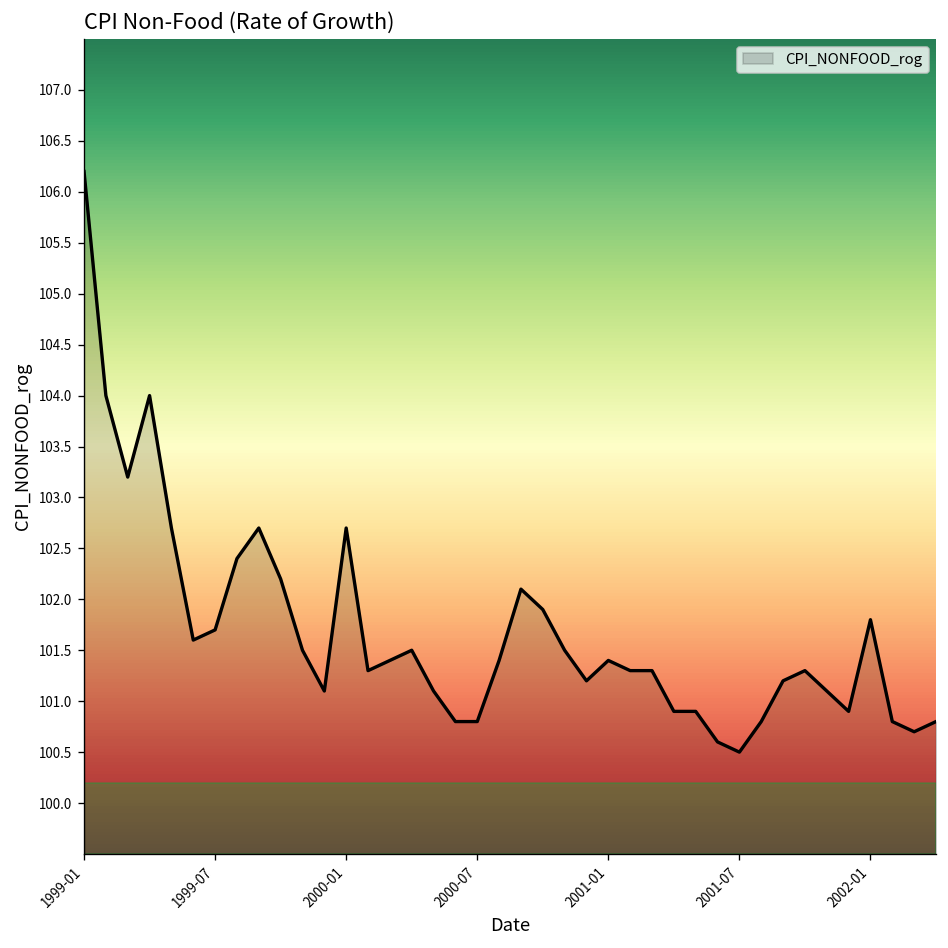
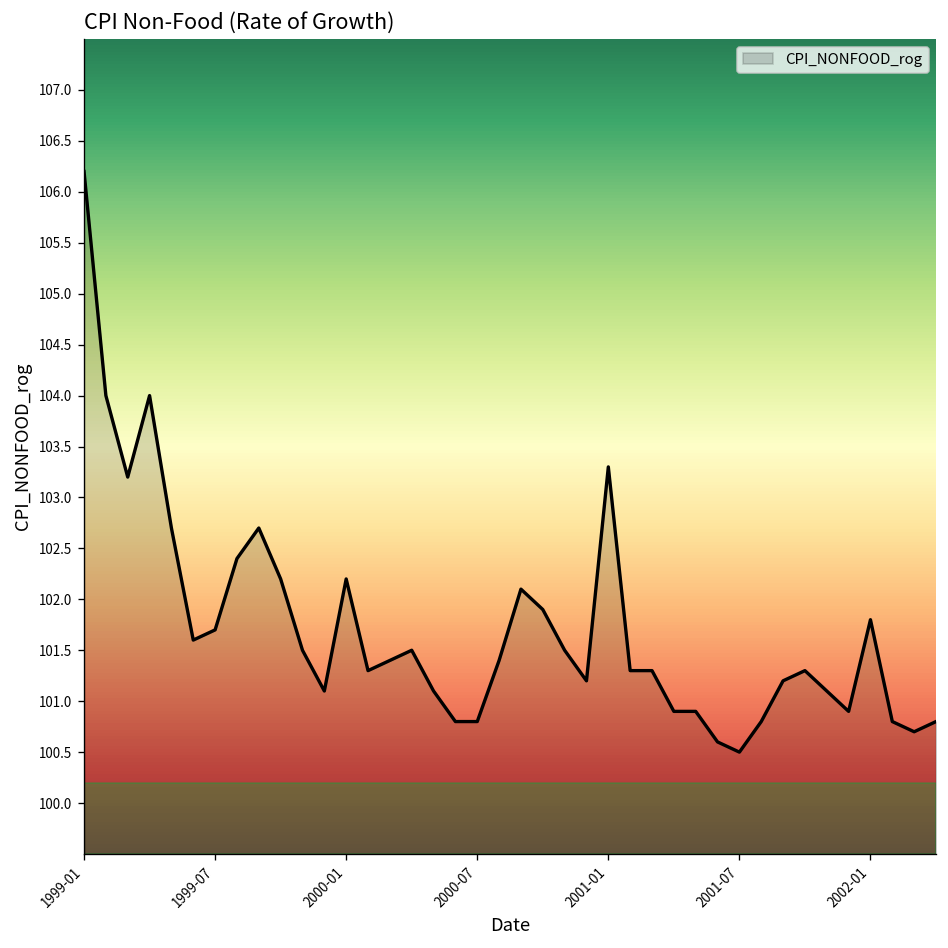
2000-01: 102.7 -> 102.2
2001-01: 101.4 -> 103.3
